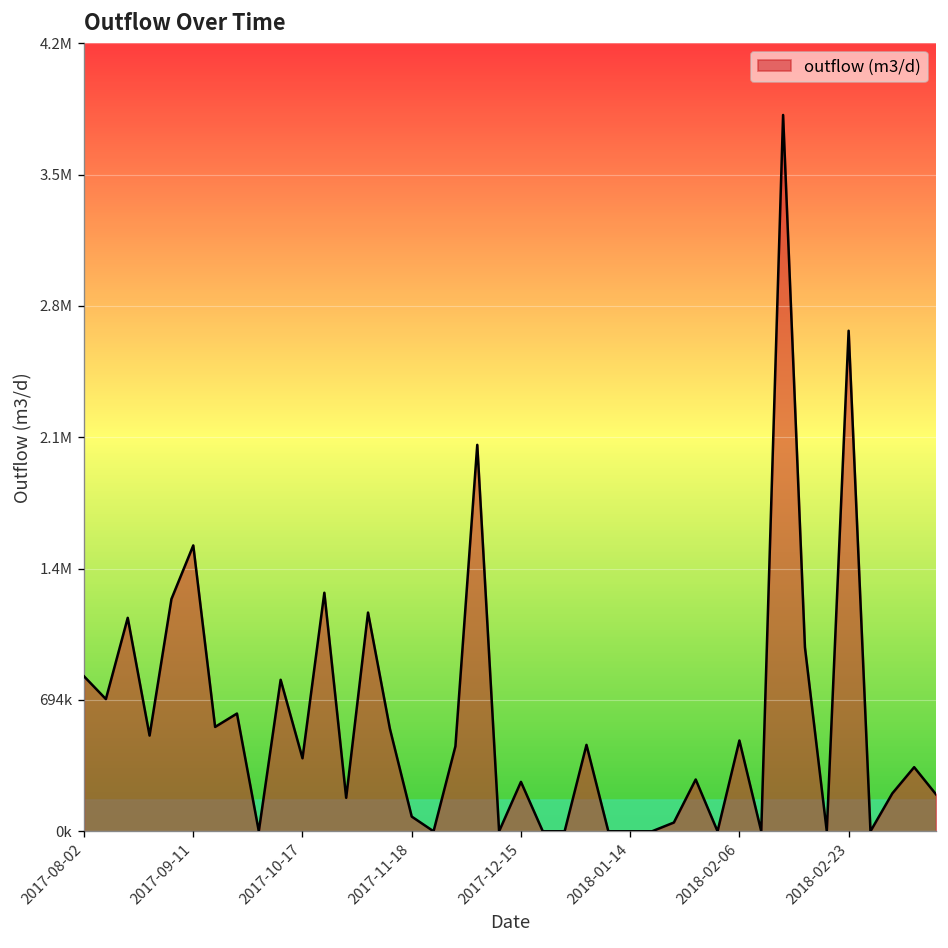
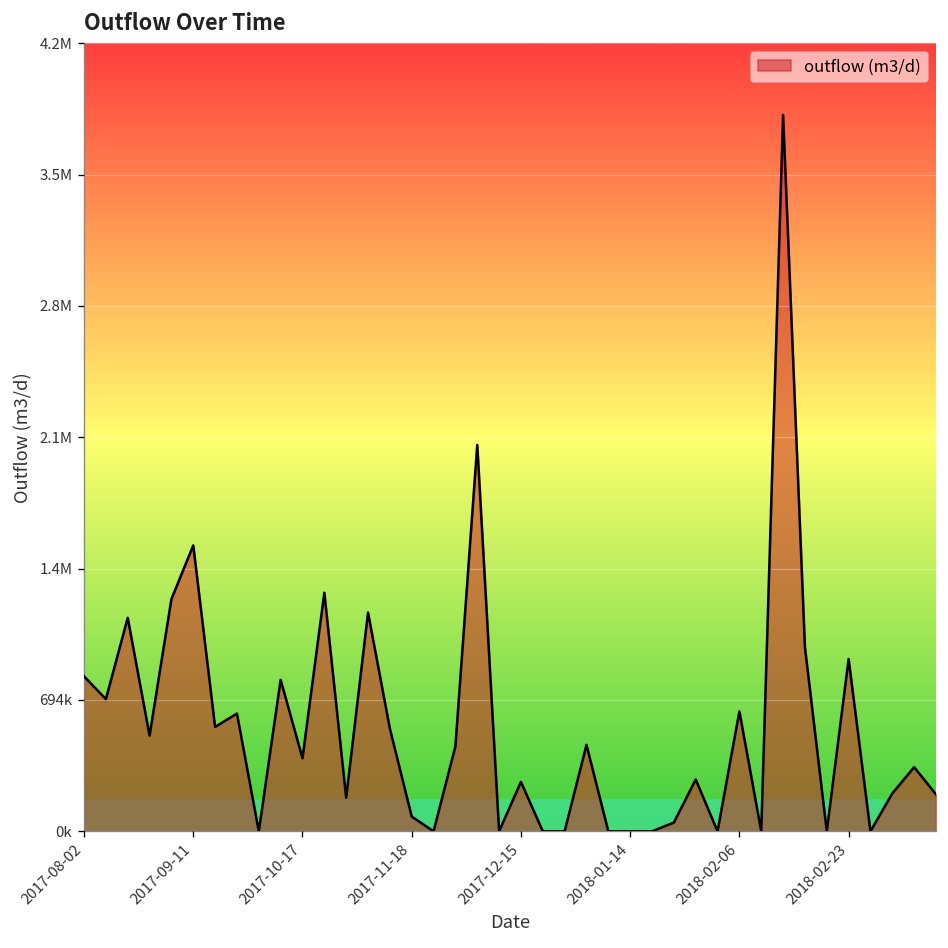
2018-02-06: 480000 -> 630000
2018-02-23: 2650000 -> 910000
